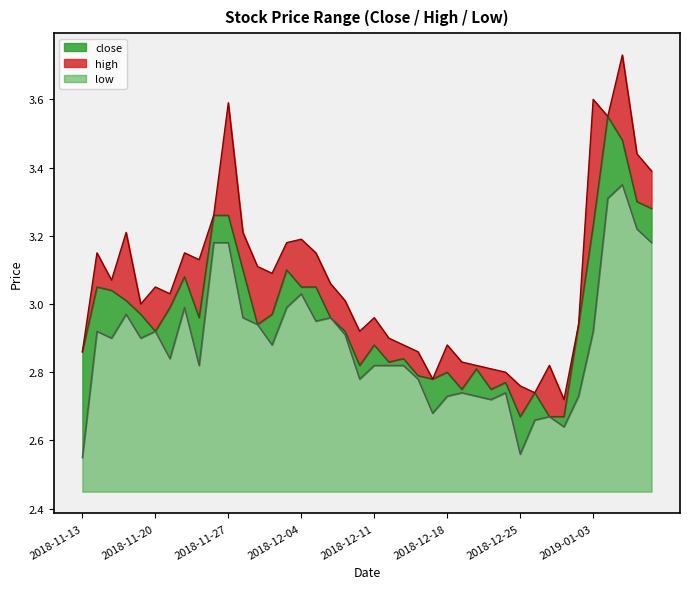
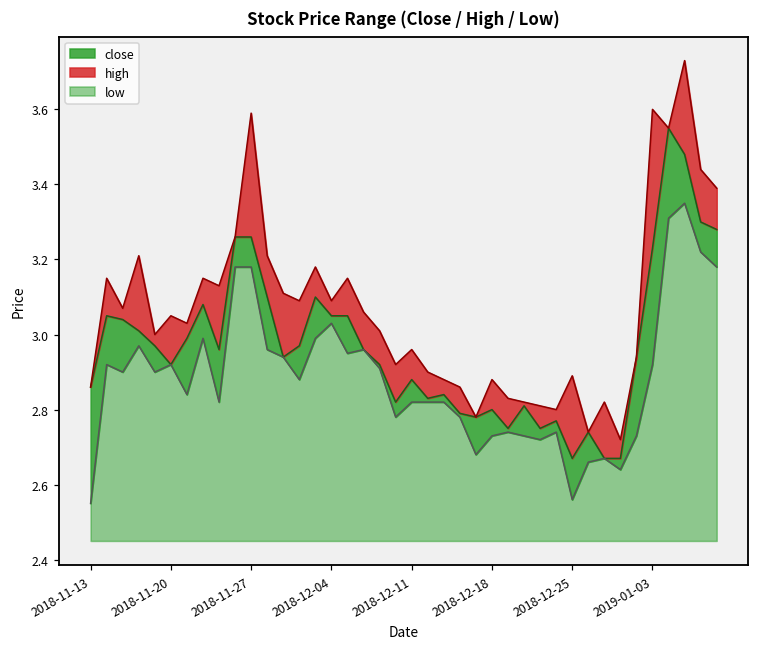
high, 2018-12-04: 3.19 -> 3.09
high, 2018-12-25: 2.76 -> 2.89
